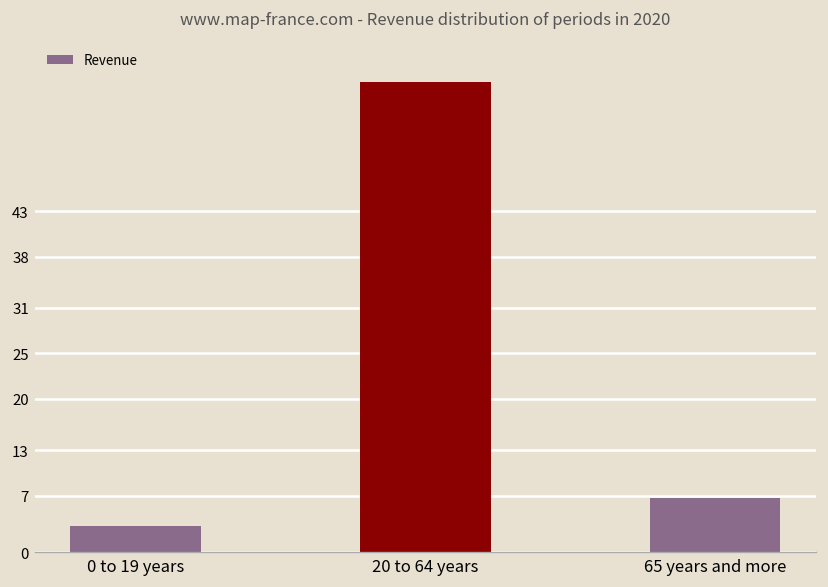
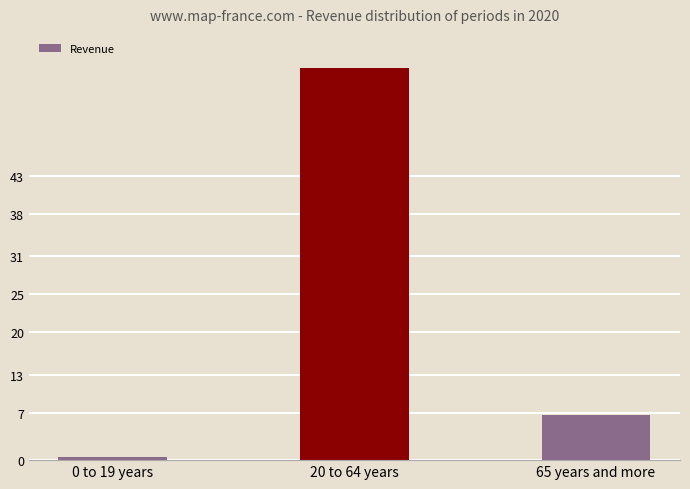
0 to 19 years: 3 -> 1
